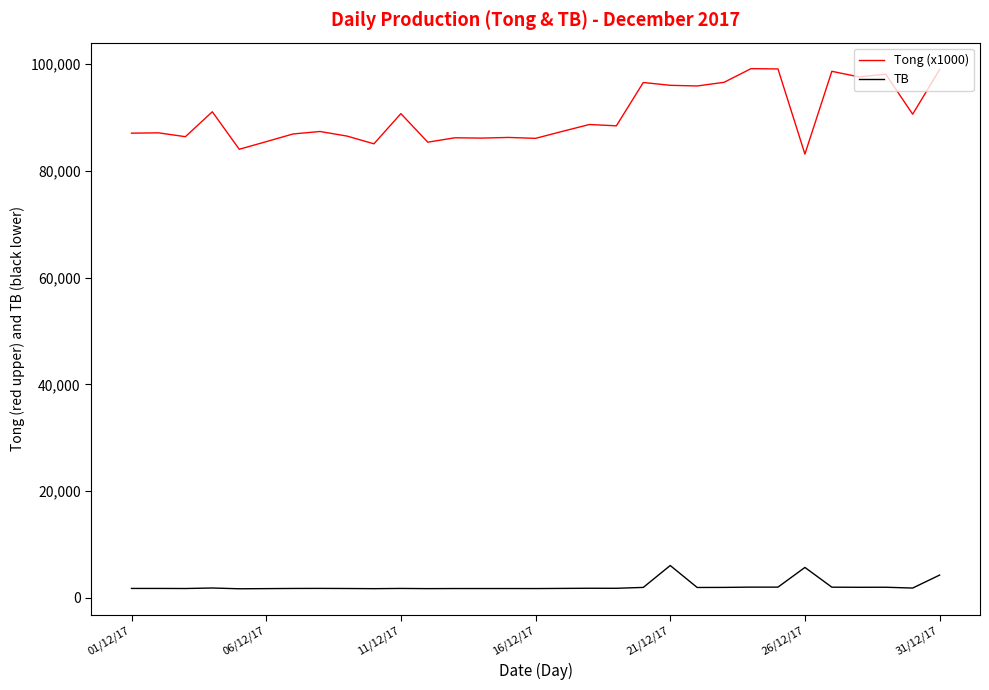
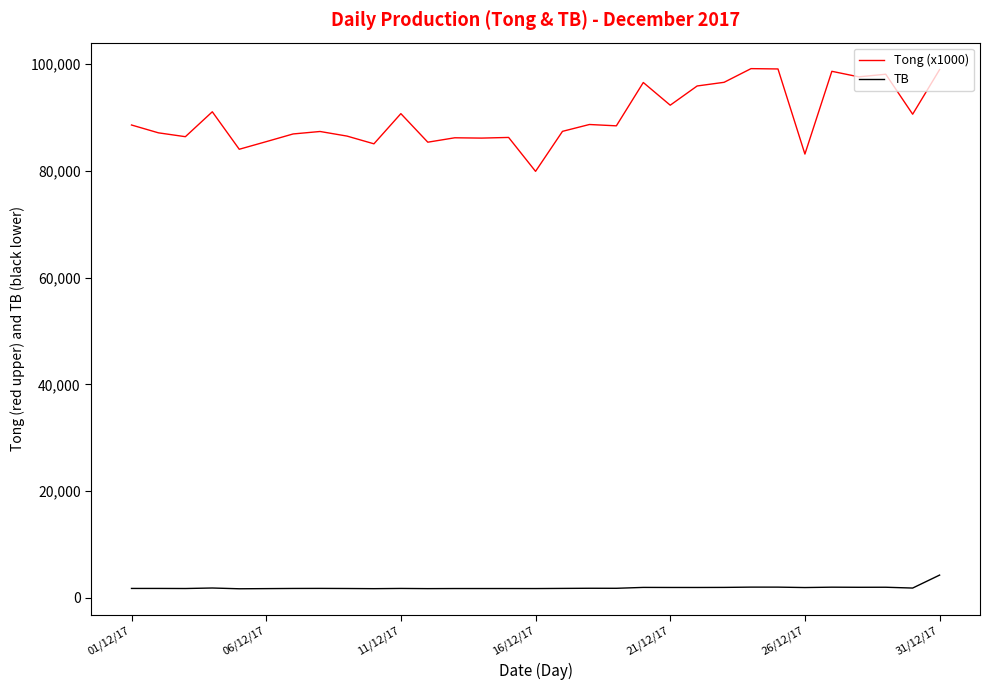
Tong (x1000), 01/12/17: 87,000 -> 89,000
Tong (x1000), 16/12/17: 86,000 -> 80,000
Tong (x1000), 21/12/17: 96,000 -> 92,000
TB, 21/12/17: 6,000 -> 2,000
TB, 26/12/17: 6,000 -> 2,000
